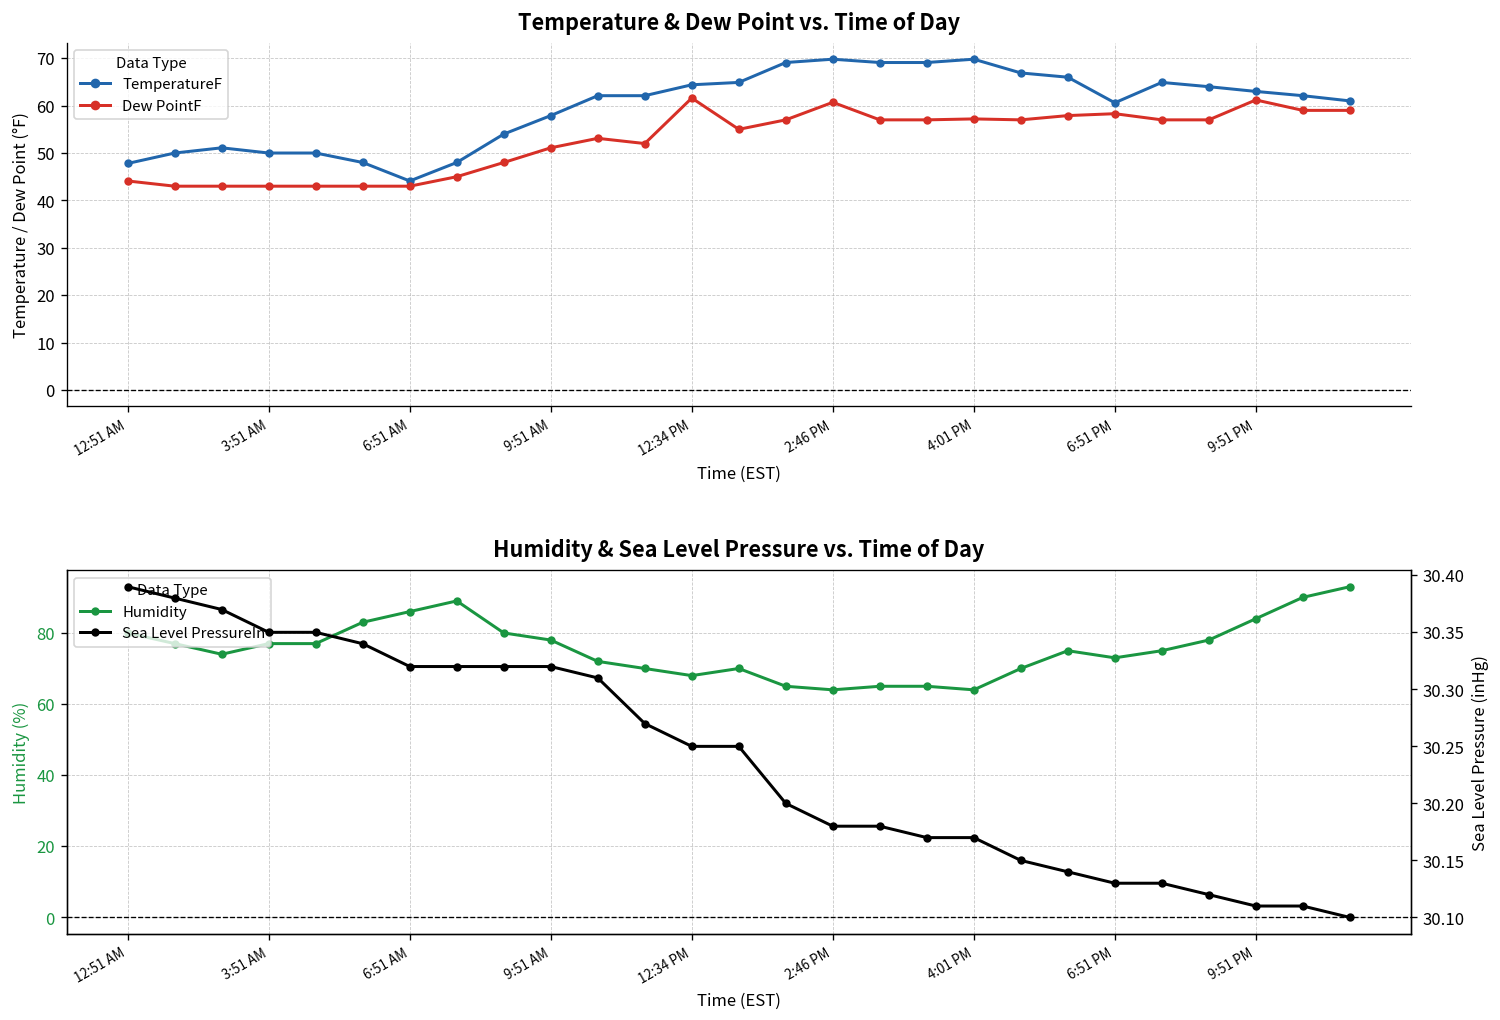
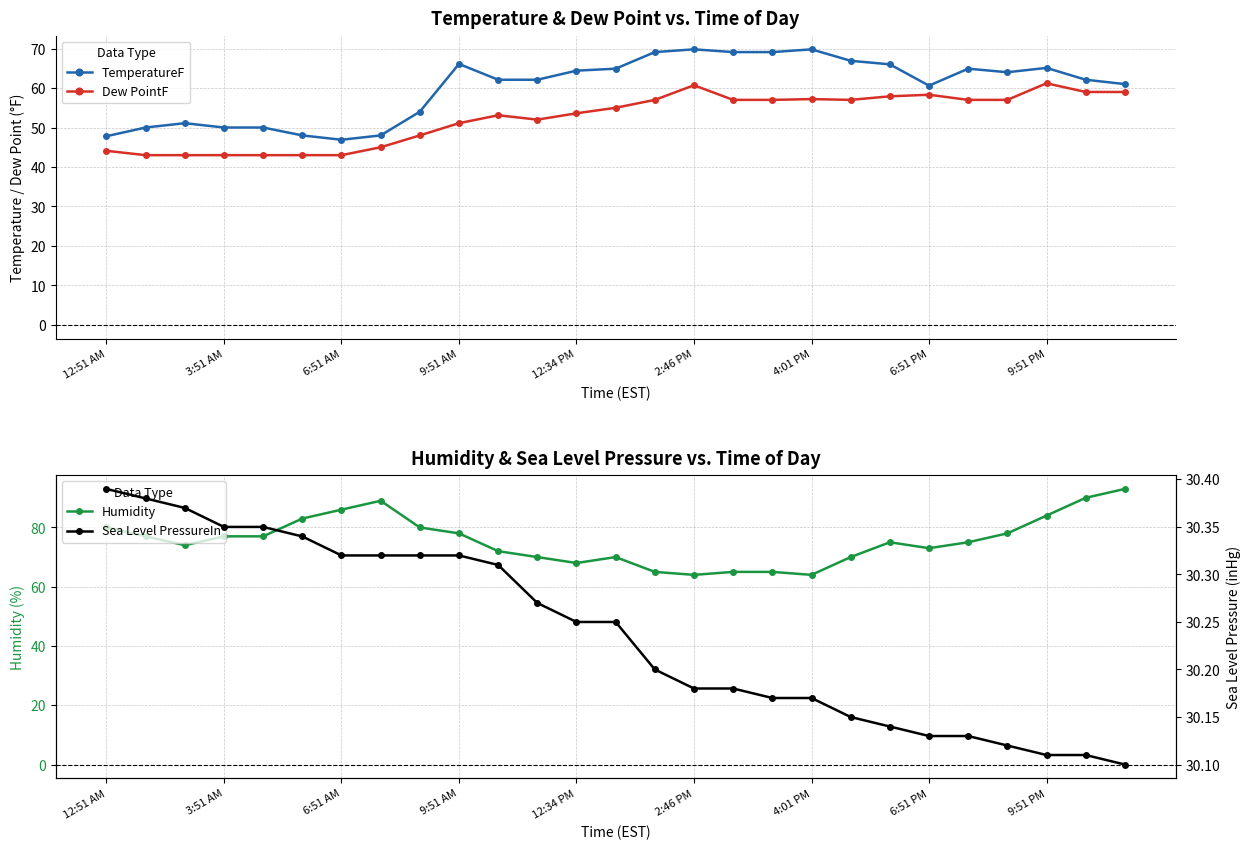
Temperature & Dew Point vs. Time of Day, TemperatureF, 6:51 AM: 44 -> 47
Temperature & Dew Point vs. Time of Day, TemperatureF, 9:51 AM: 58 -> 66
Temperature & Dew Point vs. Time of Day, Dew PointF, 12:34 PM: 62 -> 54
Temperature & Dew Point vs. Time of Day, TemperatureF, 9:51 PM: 63 -> 65
